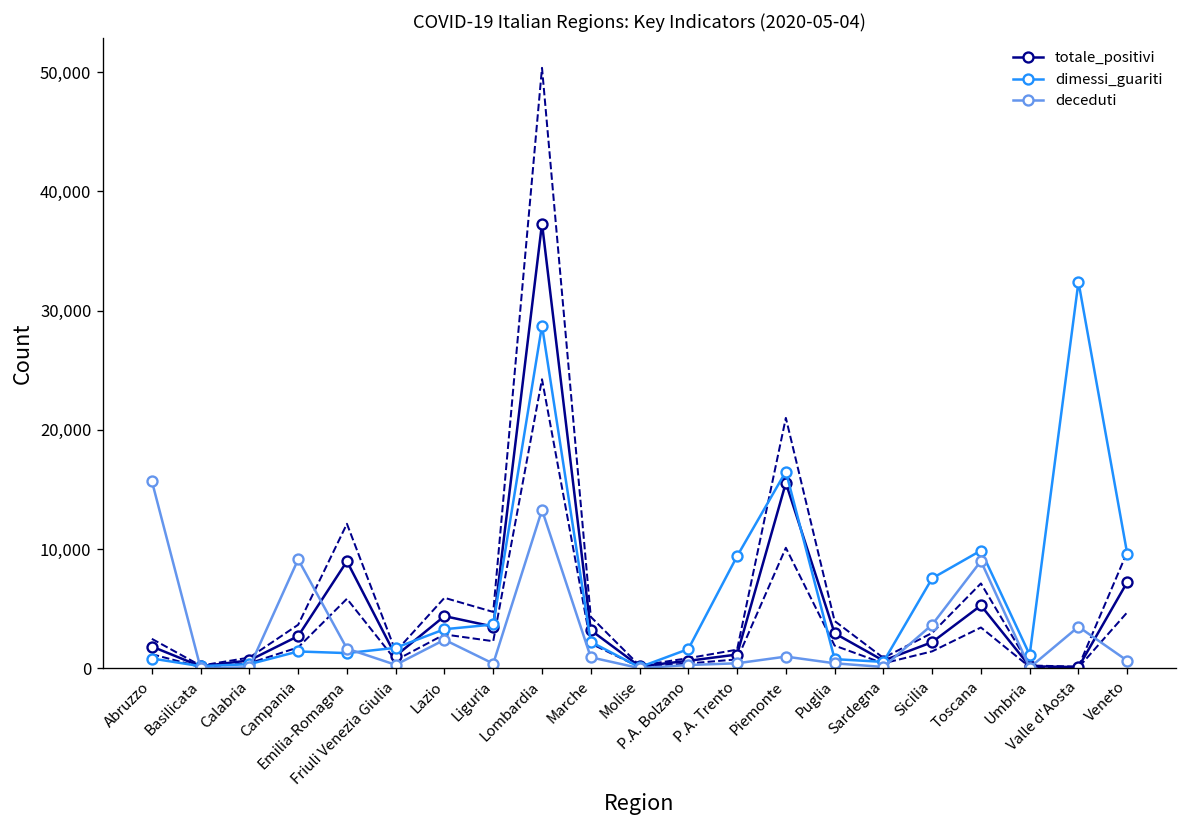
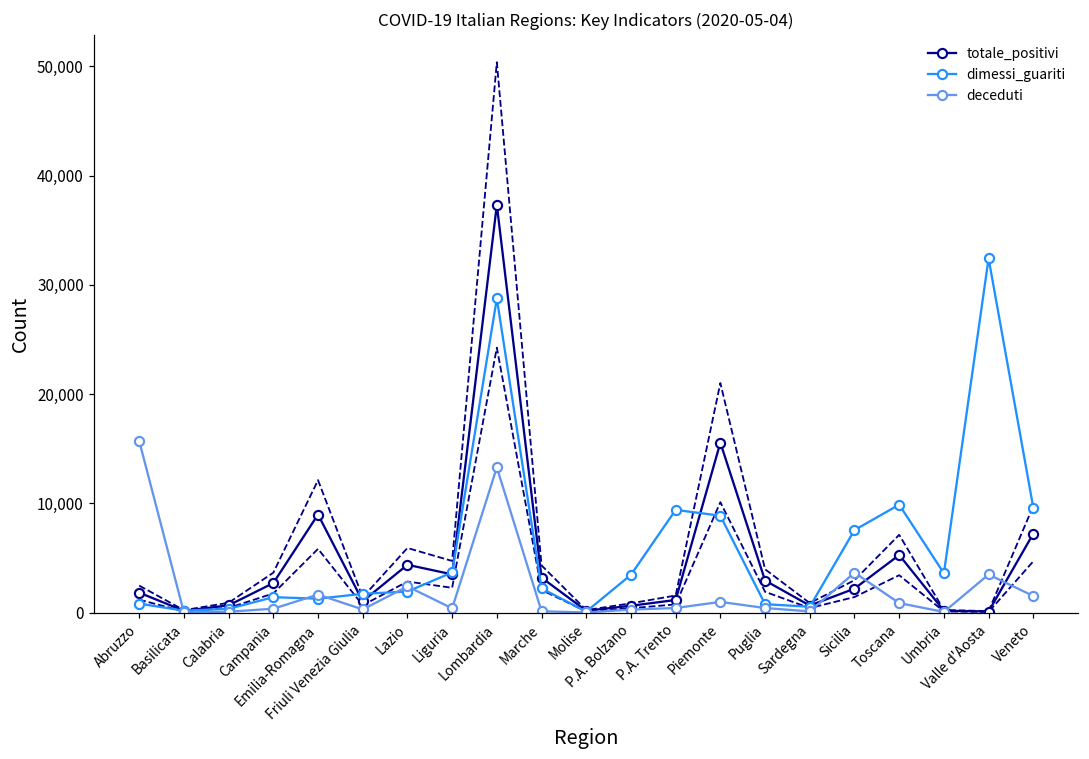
deceduti, Campania: 9,000 -> 0
dimessi_guariti, Lazio: 3,000 -> 2,000
deceduti, Marche: 1,000 -> 0
dimessi_guariti, P.A. Bolzano: 2,000 -> 3,000
dimessi_guariti, Piemonte: 17,000 -> 9,000
deceduti, Toscana: 9,000 -> 1,000
dimessi_guariti, Umbria: 1,000 -> 4,000
deceduti, Veneto: 1,000 -> 2,000
